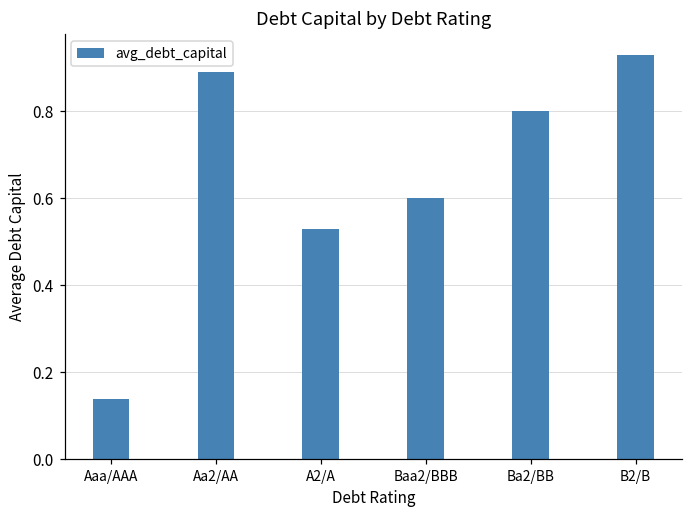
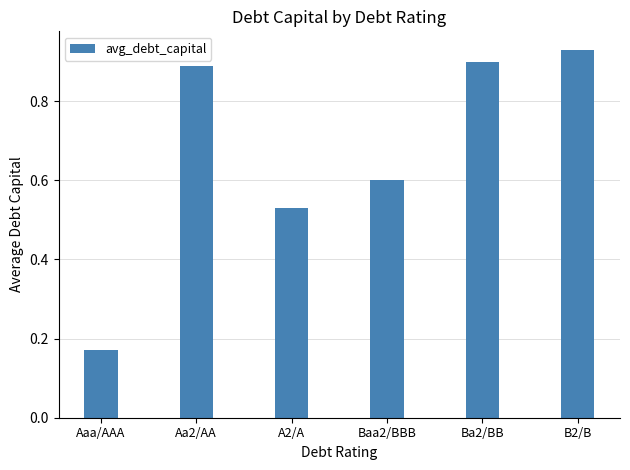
Aaa/AAA: 0.14 -> 0.17
Ba2/BB: 0.8 -> 0.9
